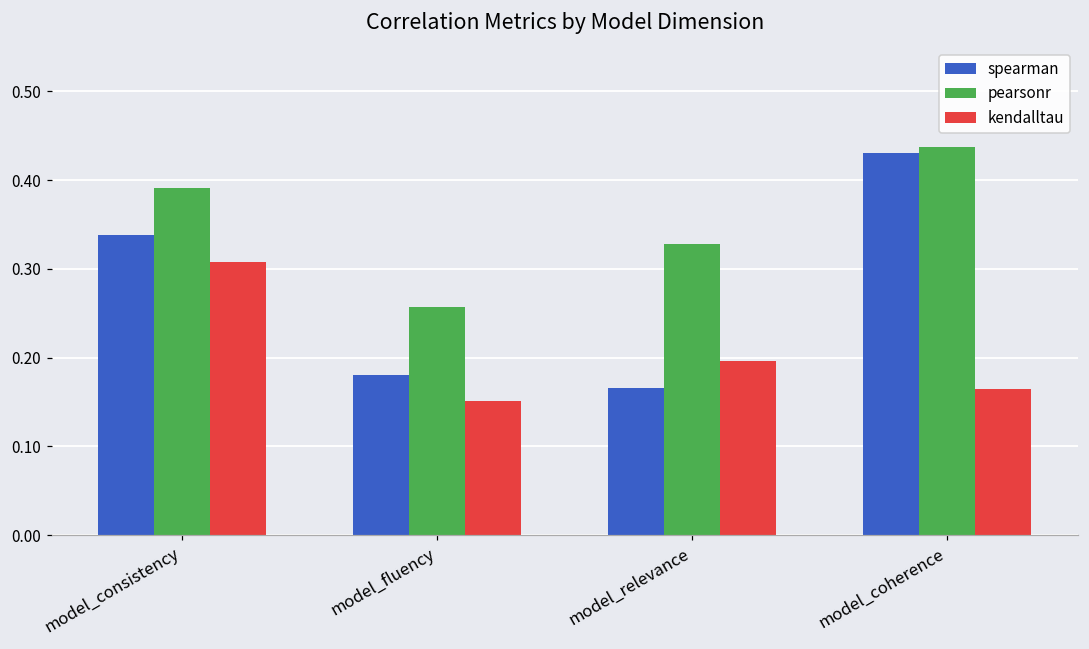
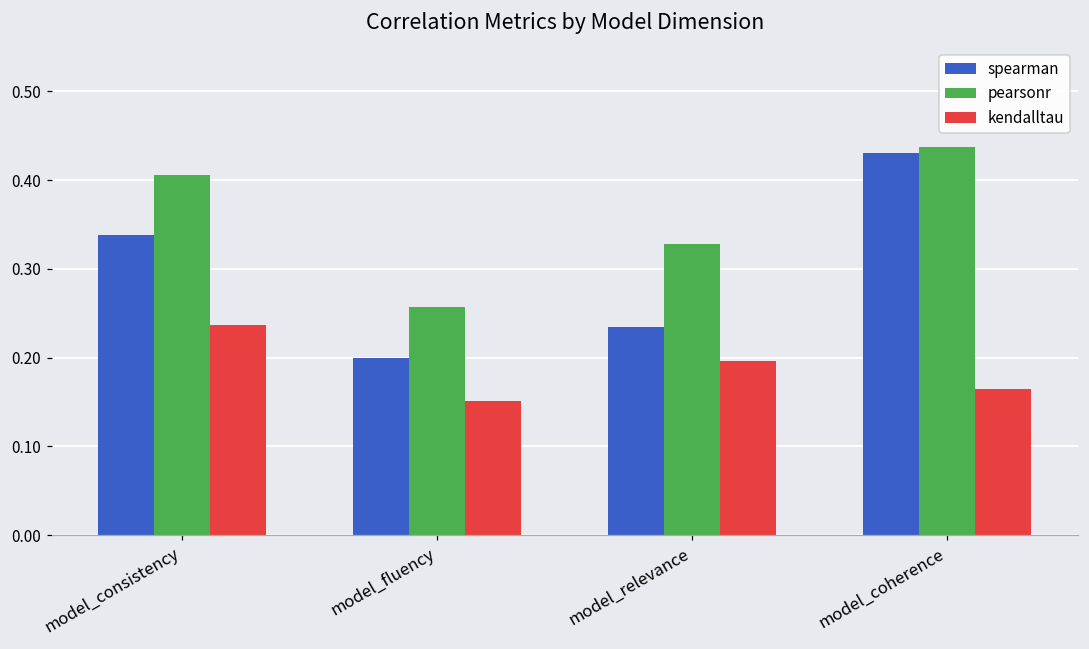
pearsonr, model_consistency: 0.39 -> 0.41
kendalltau, model_consistency: 0.31 -> 0.24
spearman, model_fluency: 0.18 -> 0.20
spearman, model_relevance: 0.17 -> 0.23
